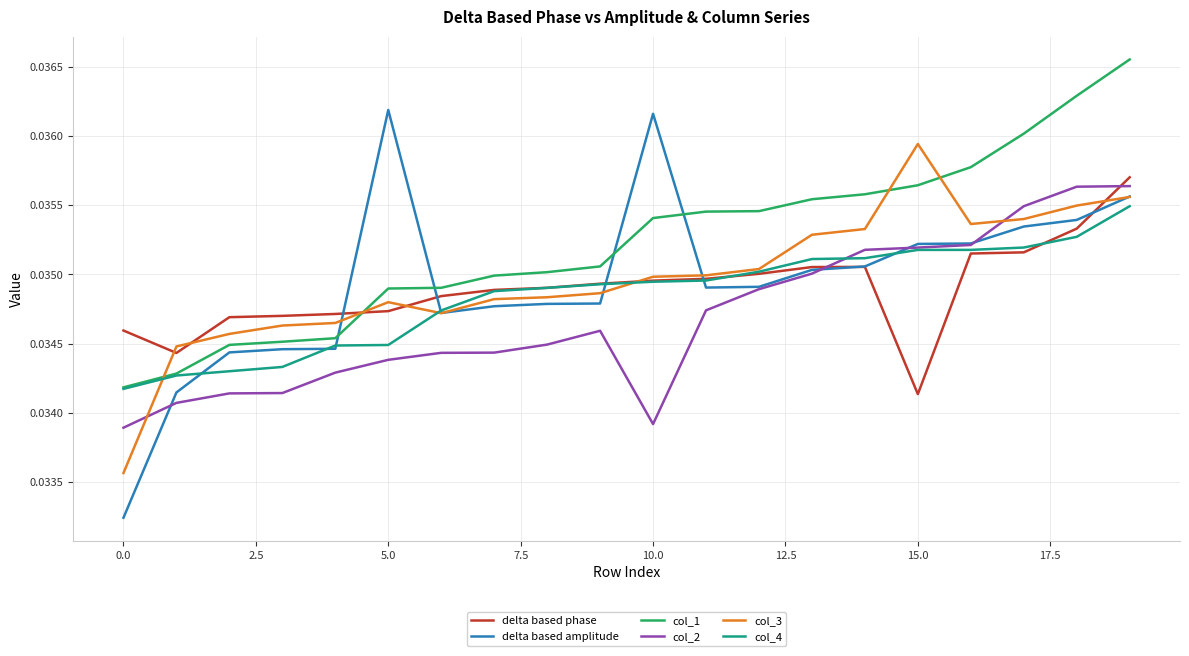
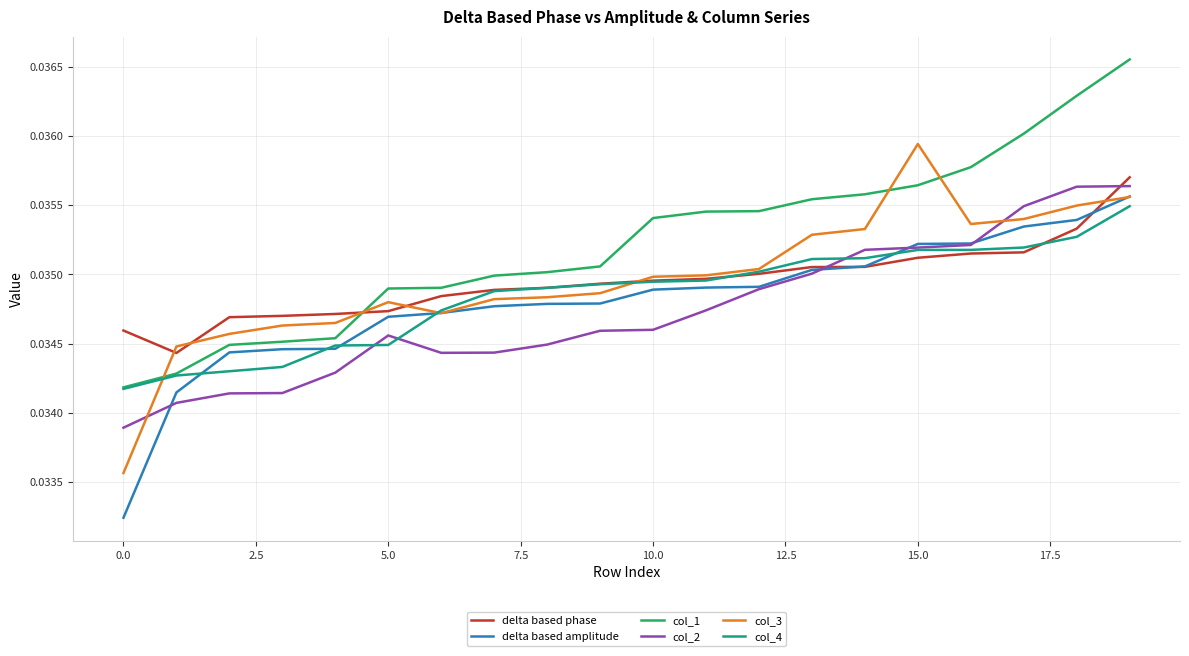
delta based amplitude, 5.0: 0.03619 -> 0.03469
col_2, 5.0: 0.03438 -> 0.03456
delta based amplitude, 10.0: 0.03616 -> 0.03489
col_2, 10.0: 0.03392 -> 0.03460
delta based phase, 15.0: 0.03413 -> 0.03512
